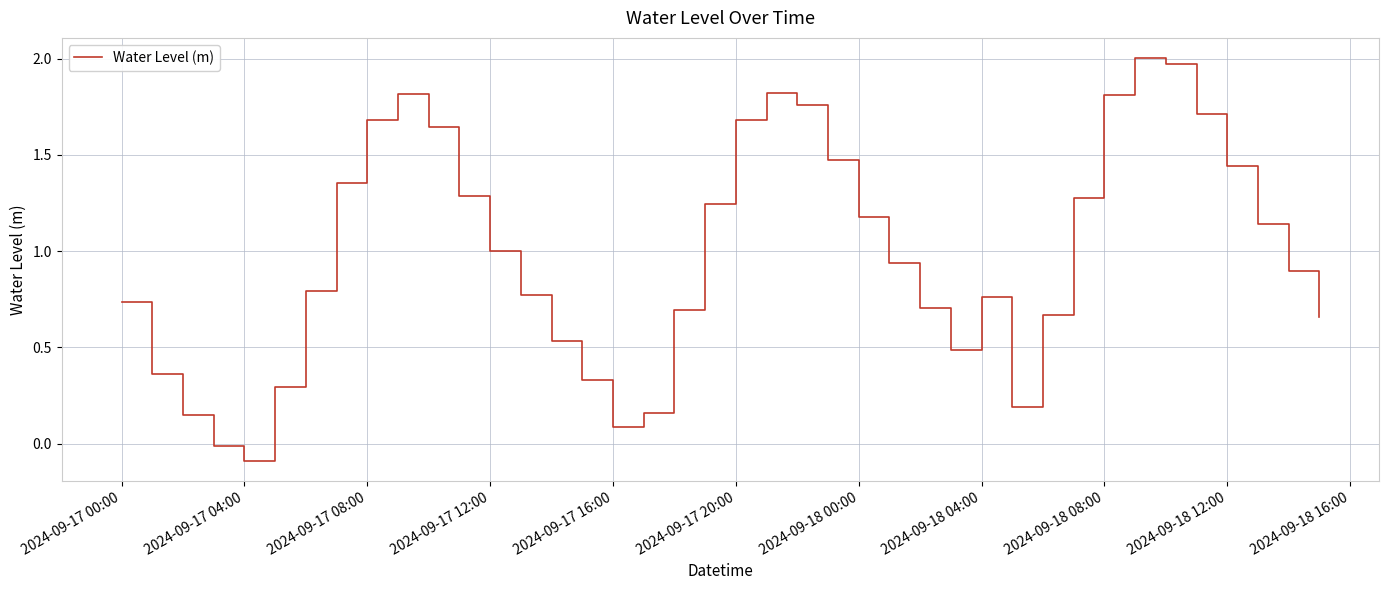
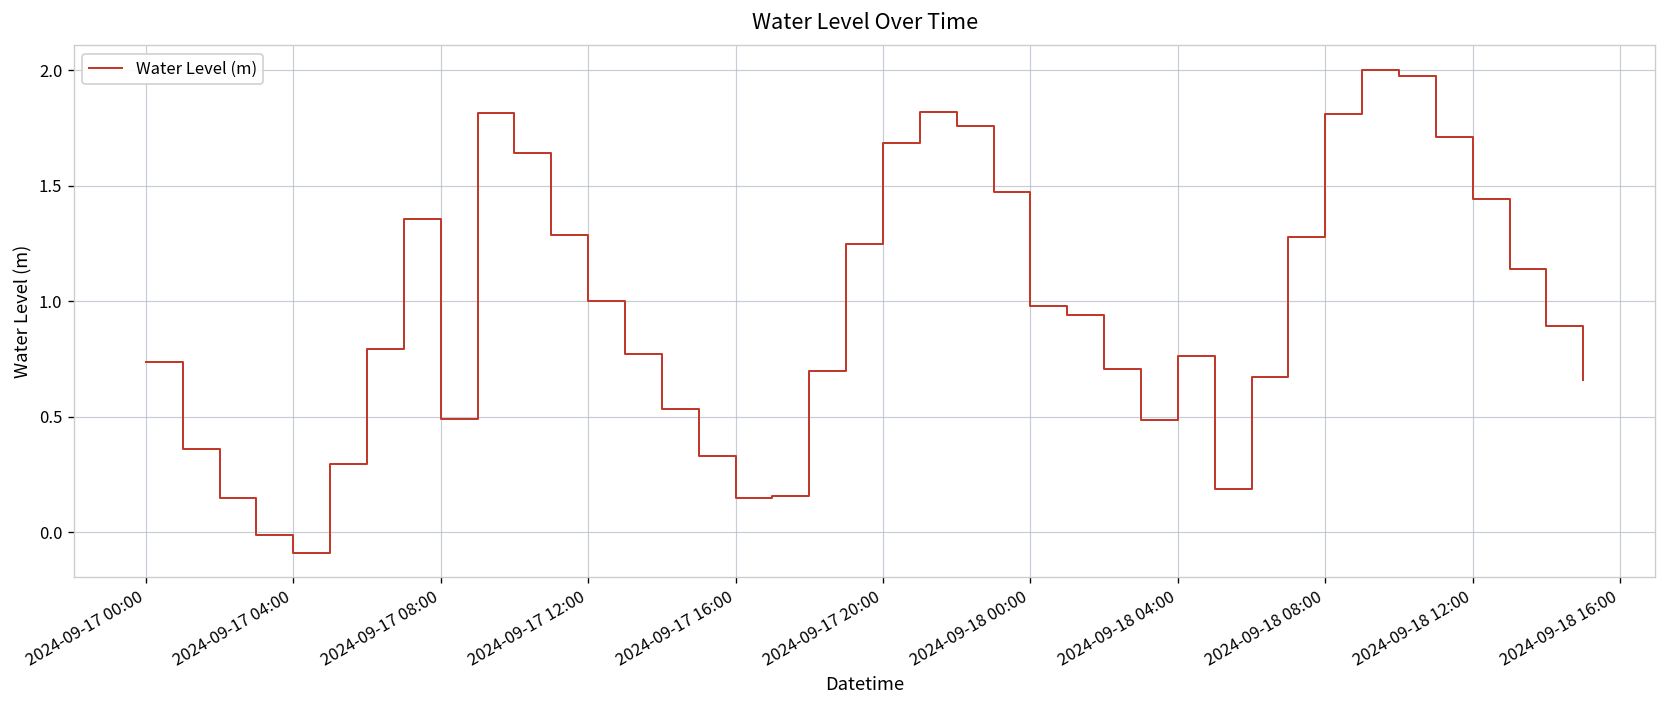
2024-09-17 08:00: 1.68 -> 0.49
2024-09-17 16:00: 0.09 -> 0.15
2024-09-18 00:00: 1.18 -> 0.98
